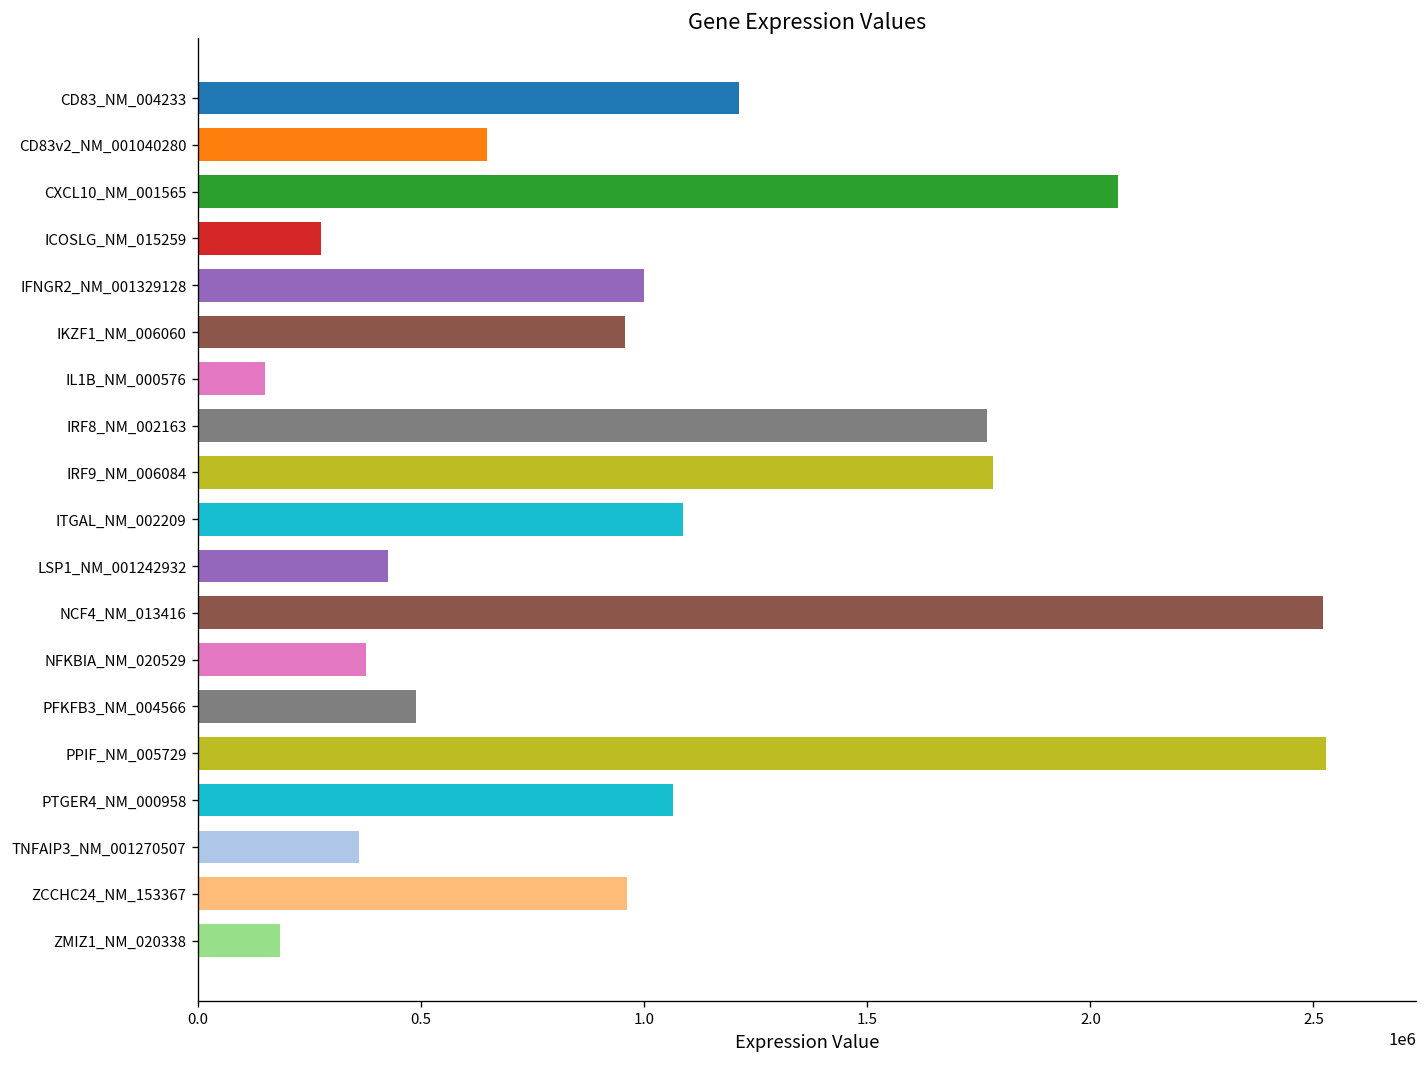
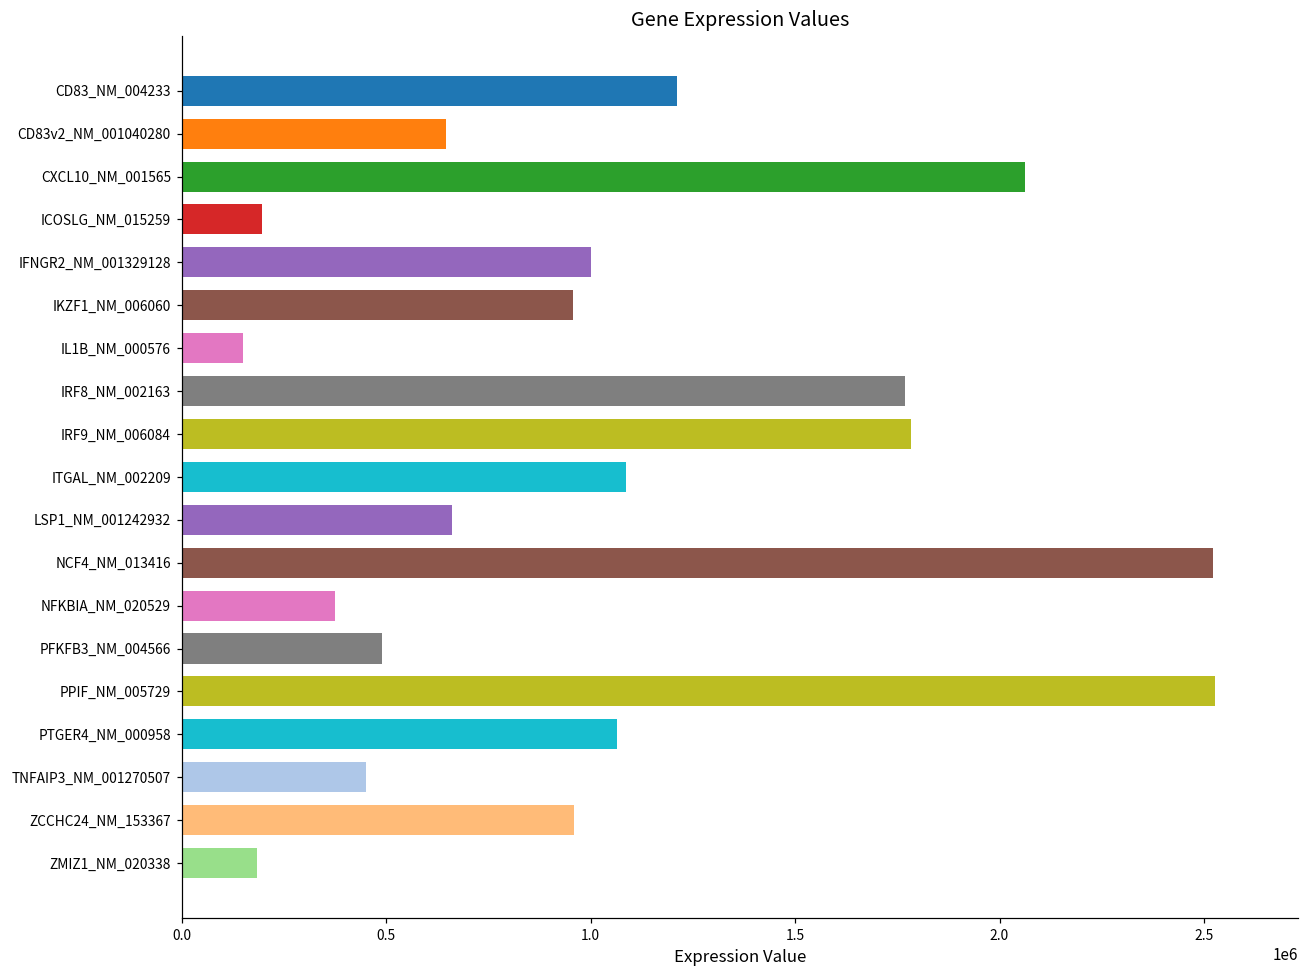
ICOSLG_NM_015259: 270000 -> 200000
LSP1_NM_001242932: 420000 -> 660000
TNFAIP3_NM_001270507: 360000 -> 450000
